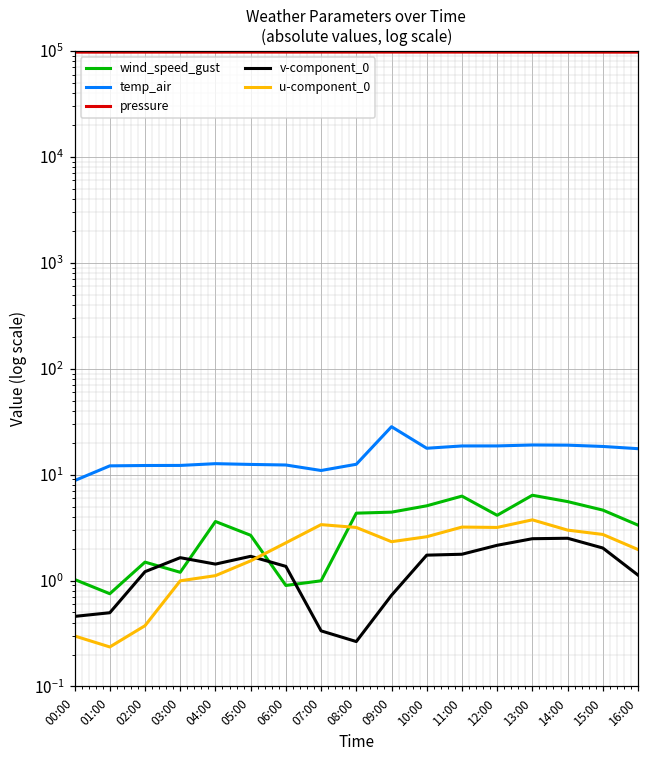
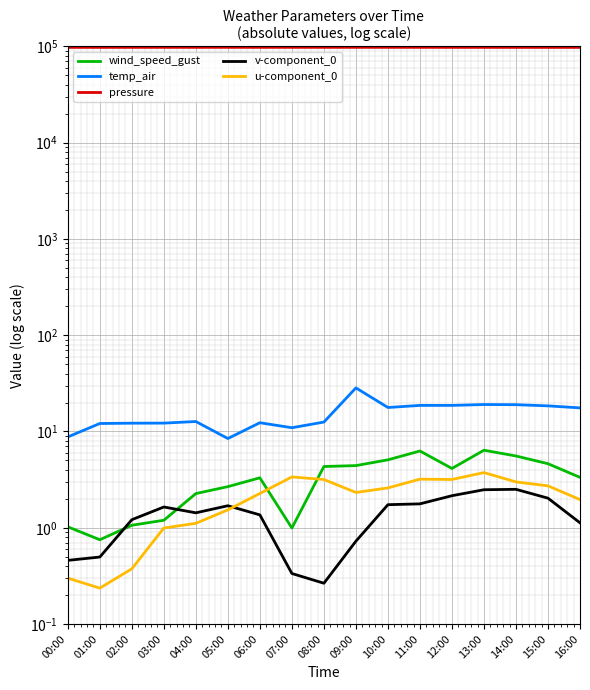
wind_speed_gust, 02:00: 1.5 -> 1.1
wind_speed_gust, 04:00: 3.6 -> 2.3
temp_air, 05:00: 12 -> 8
wind_speed_gust, 06:00: 0.9 -> 3.3
